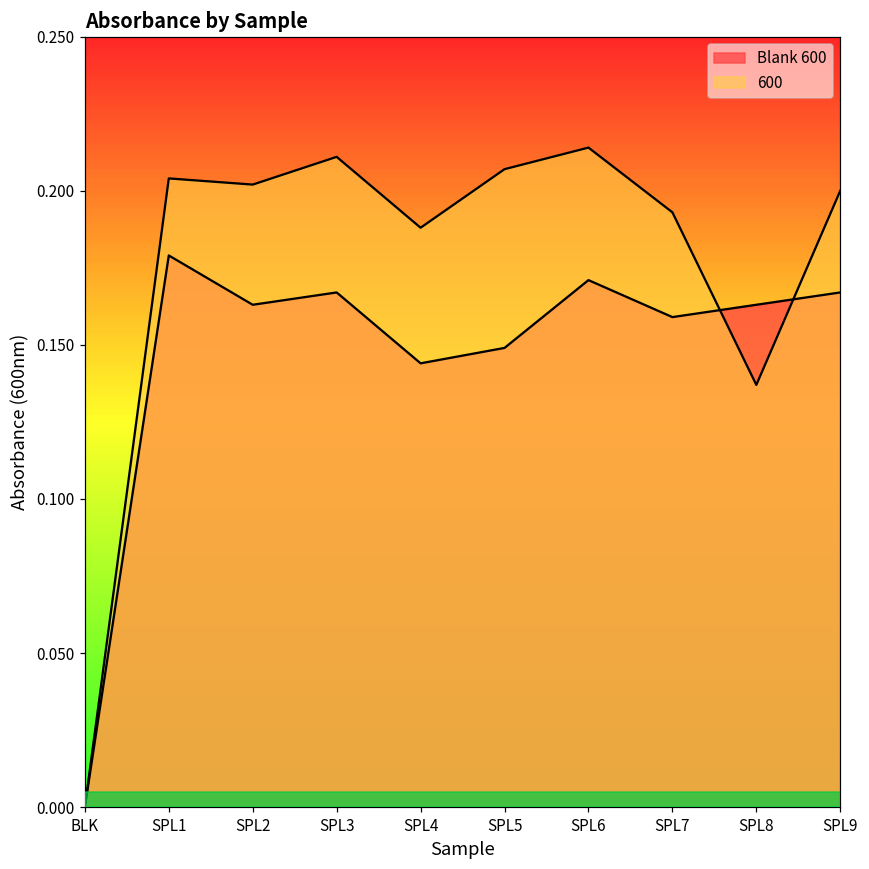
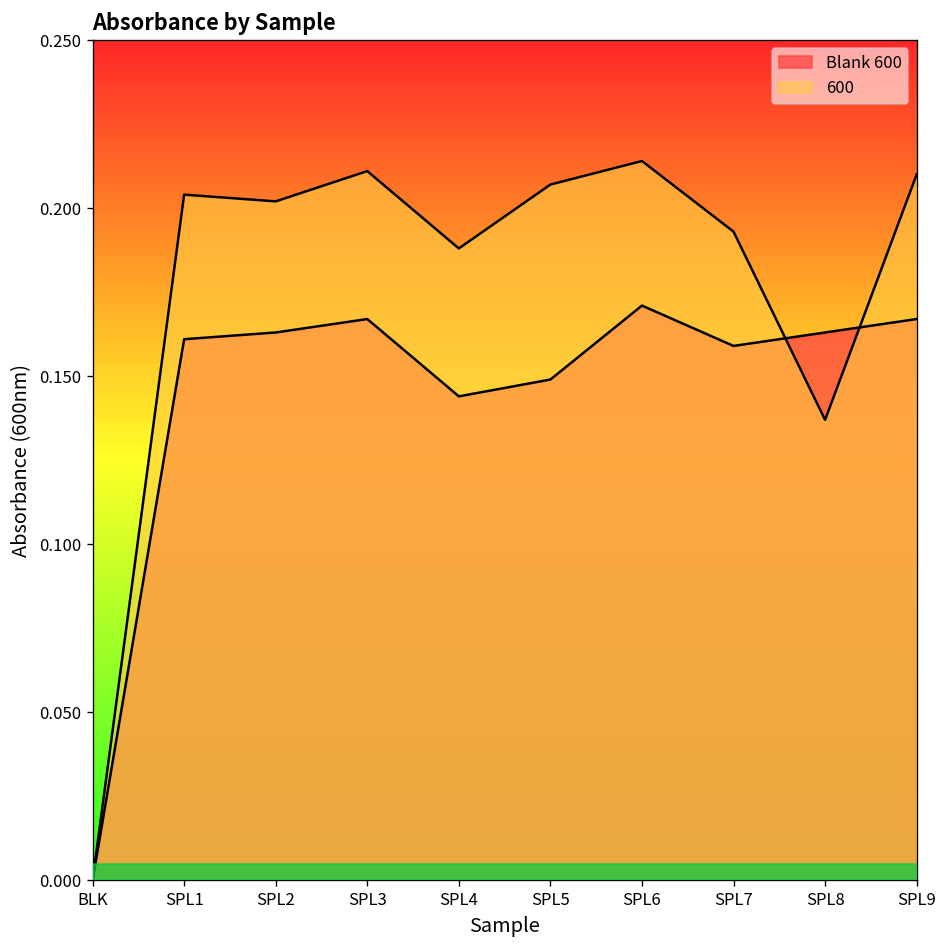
Blank 600, SPL1: 0.179 -> 0.161
600, SPL9: 0.20 -> 0.21
